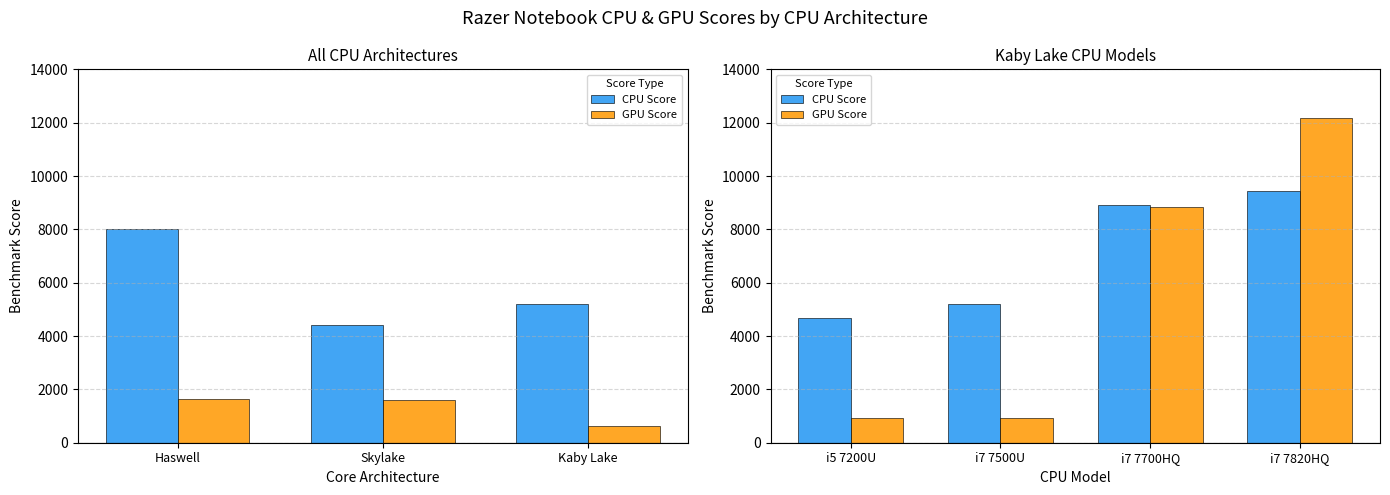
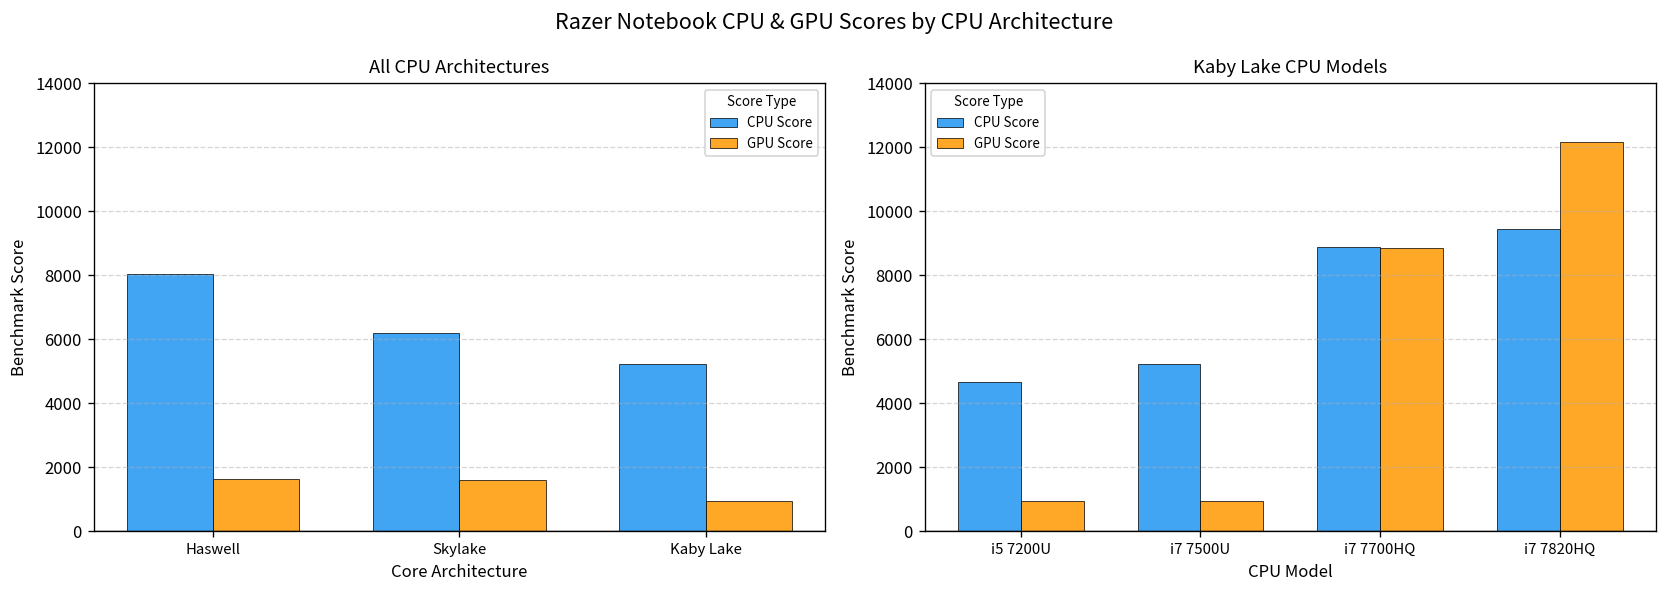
All CPU Architectures, CPU Score, Skylake: 4400 -> 6200
All CPU Architectures, GPU Score, Kaby Lake: 600 -> 900
